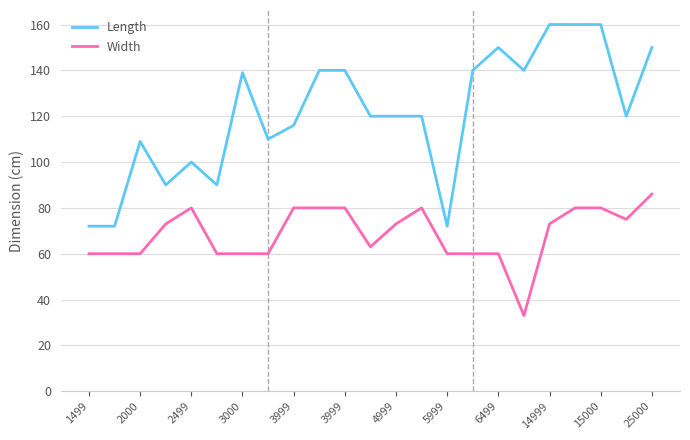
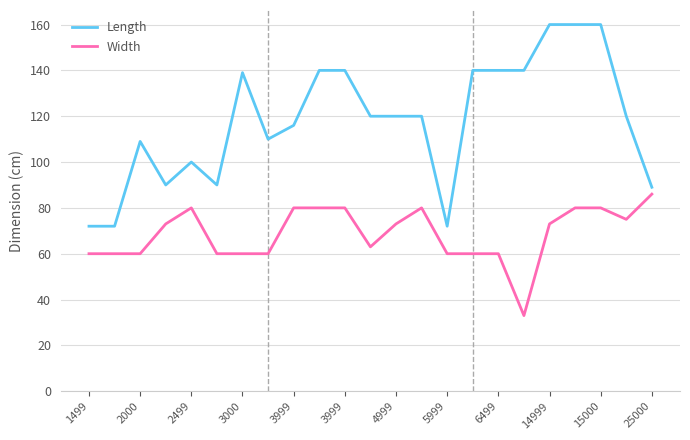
Length, 6499: 150 -> 140
Length, 25000: 150 -> 89
